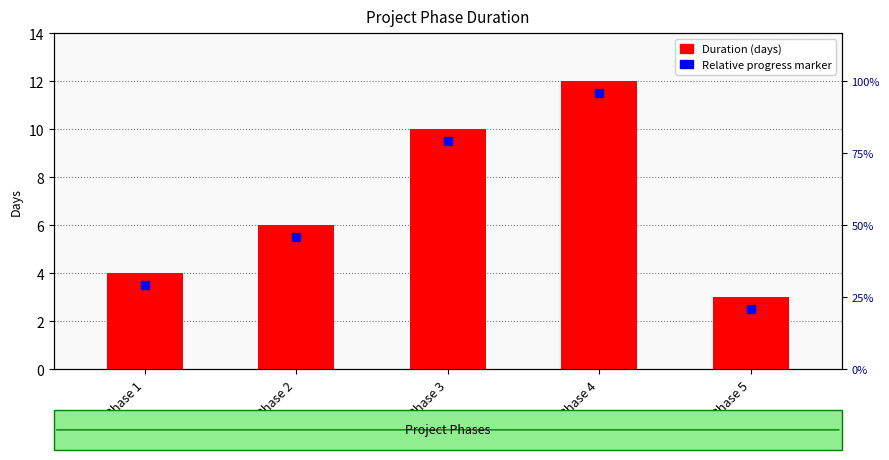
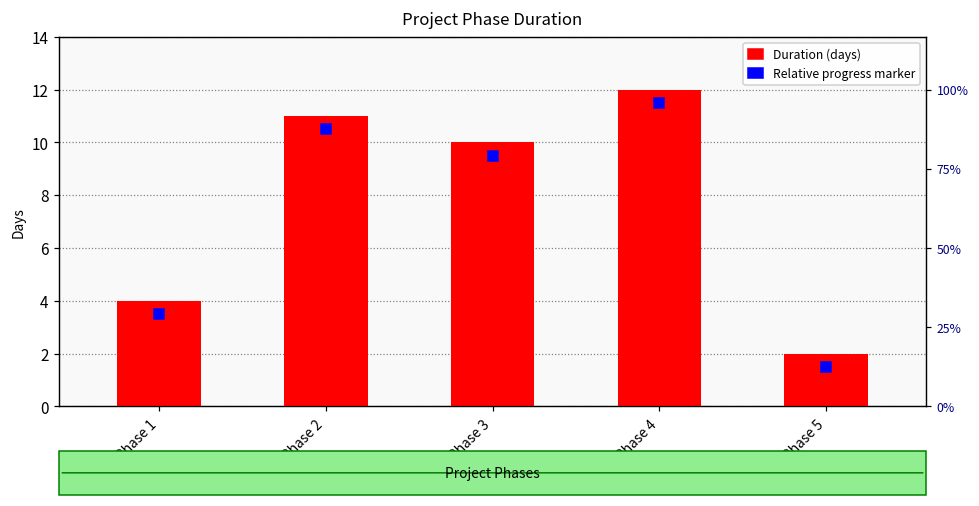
Duration (days), Phase 2: 6 -> 11
Duration (days), Phase 5: 3 -> 2
